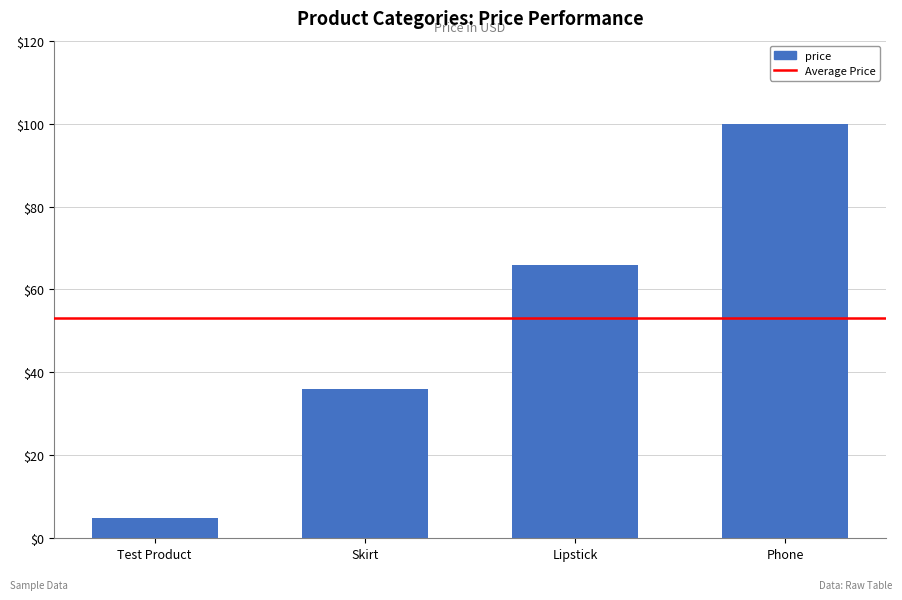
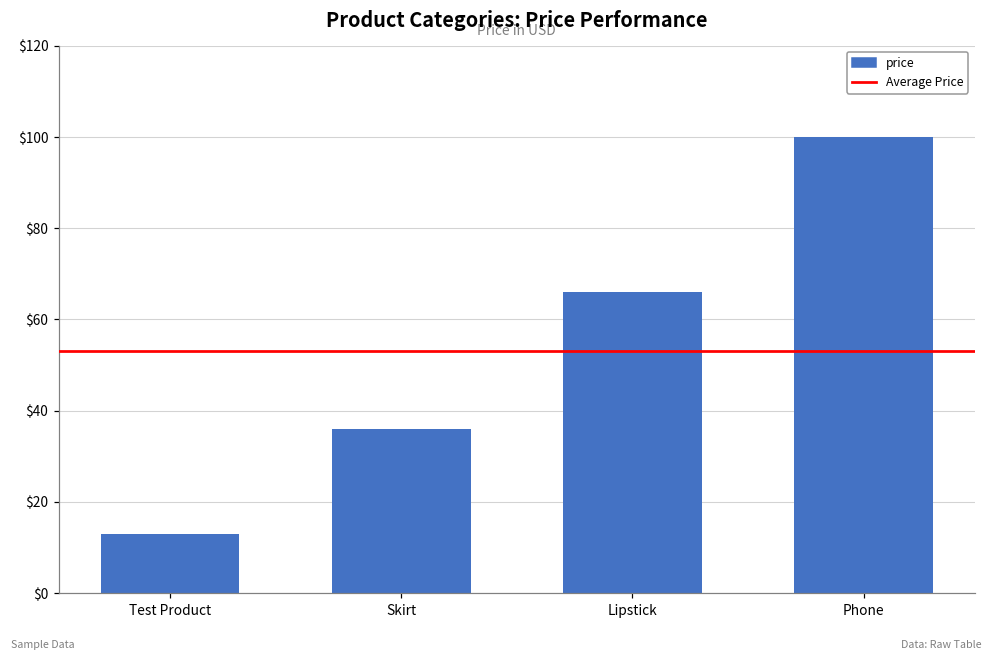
Test Product: $5 -> $13
